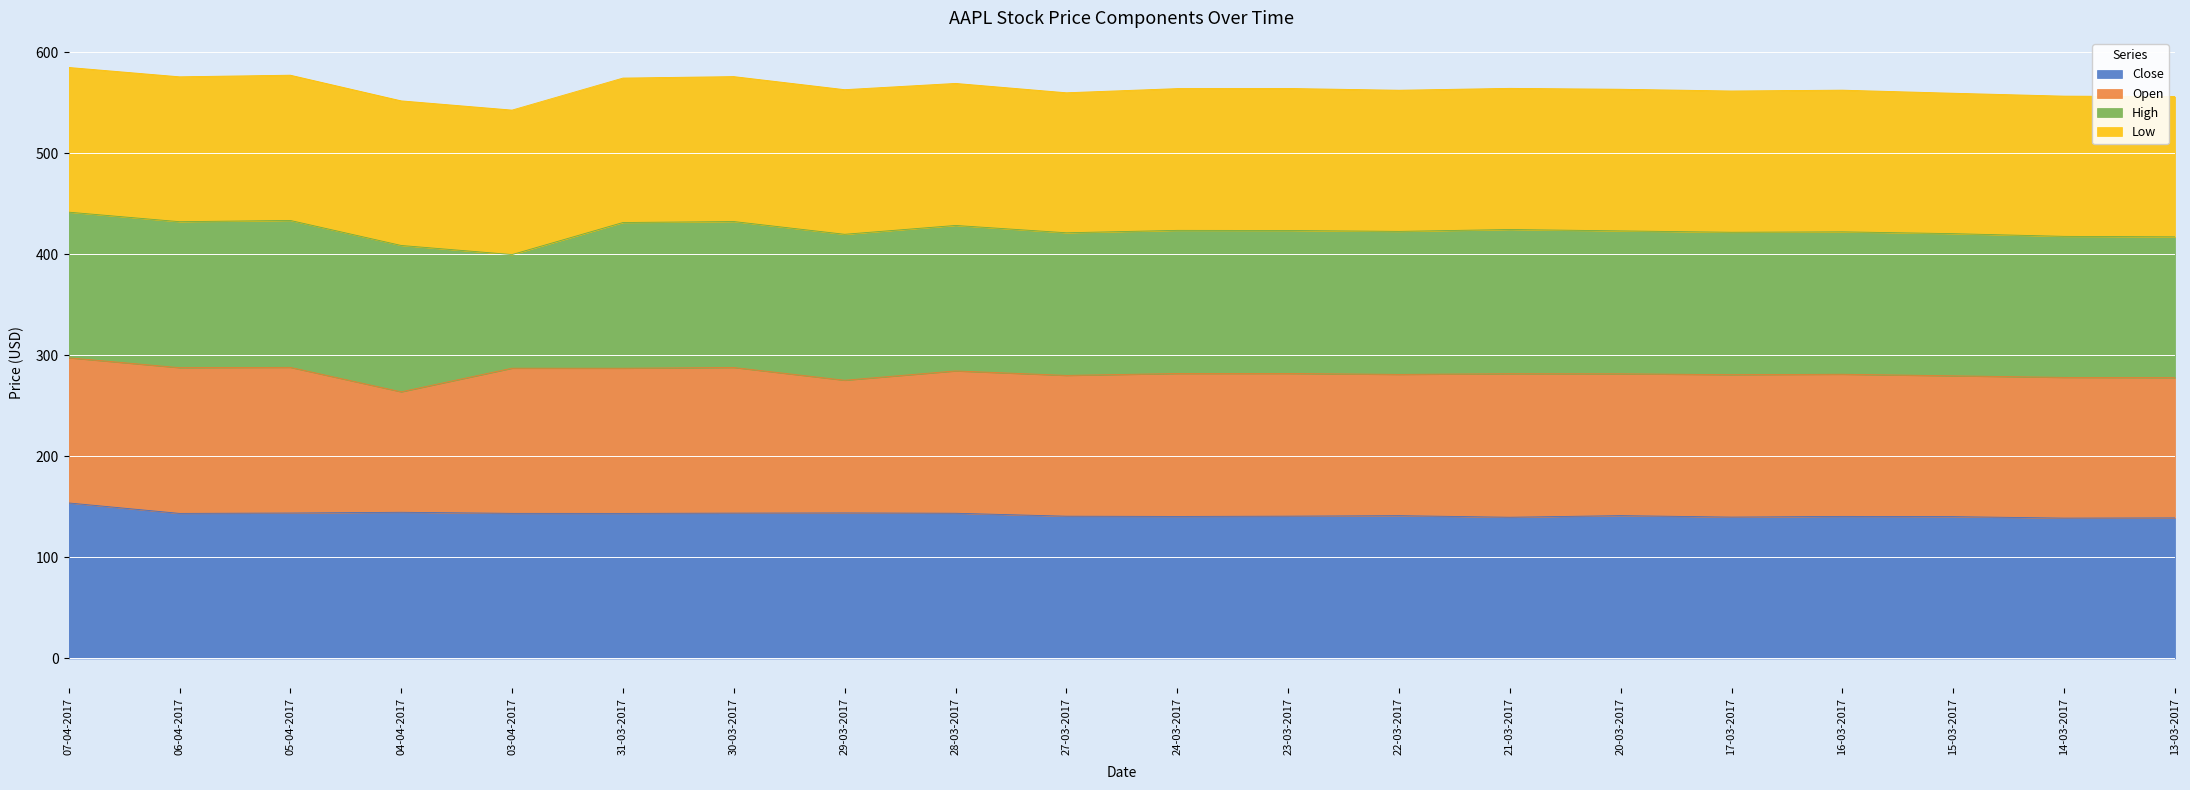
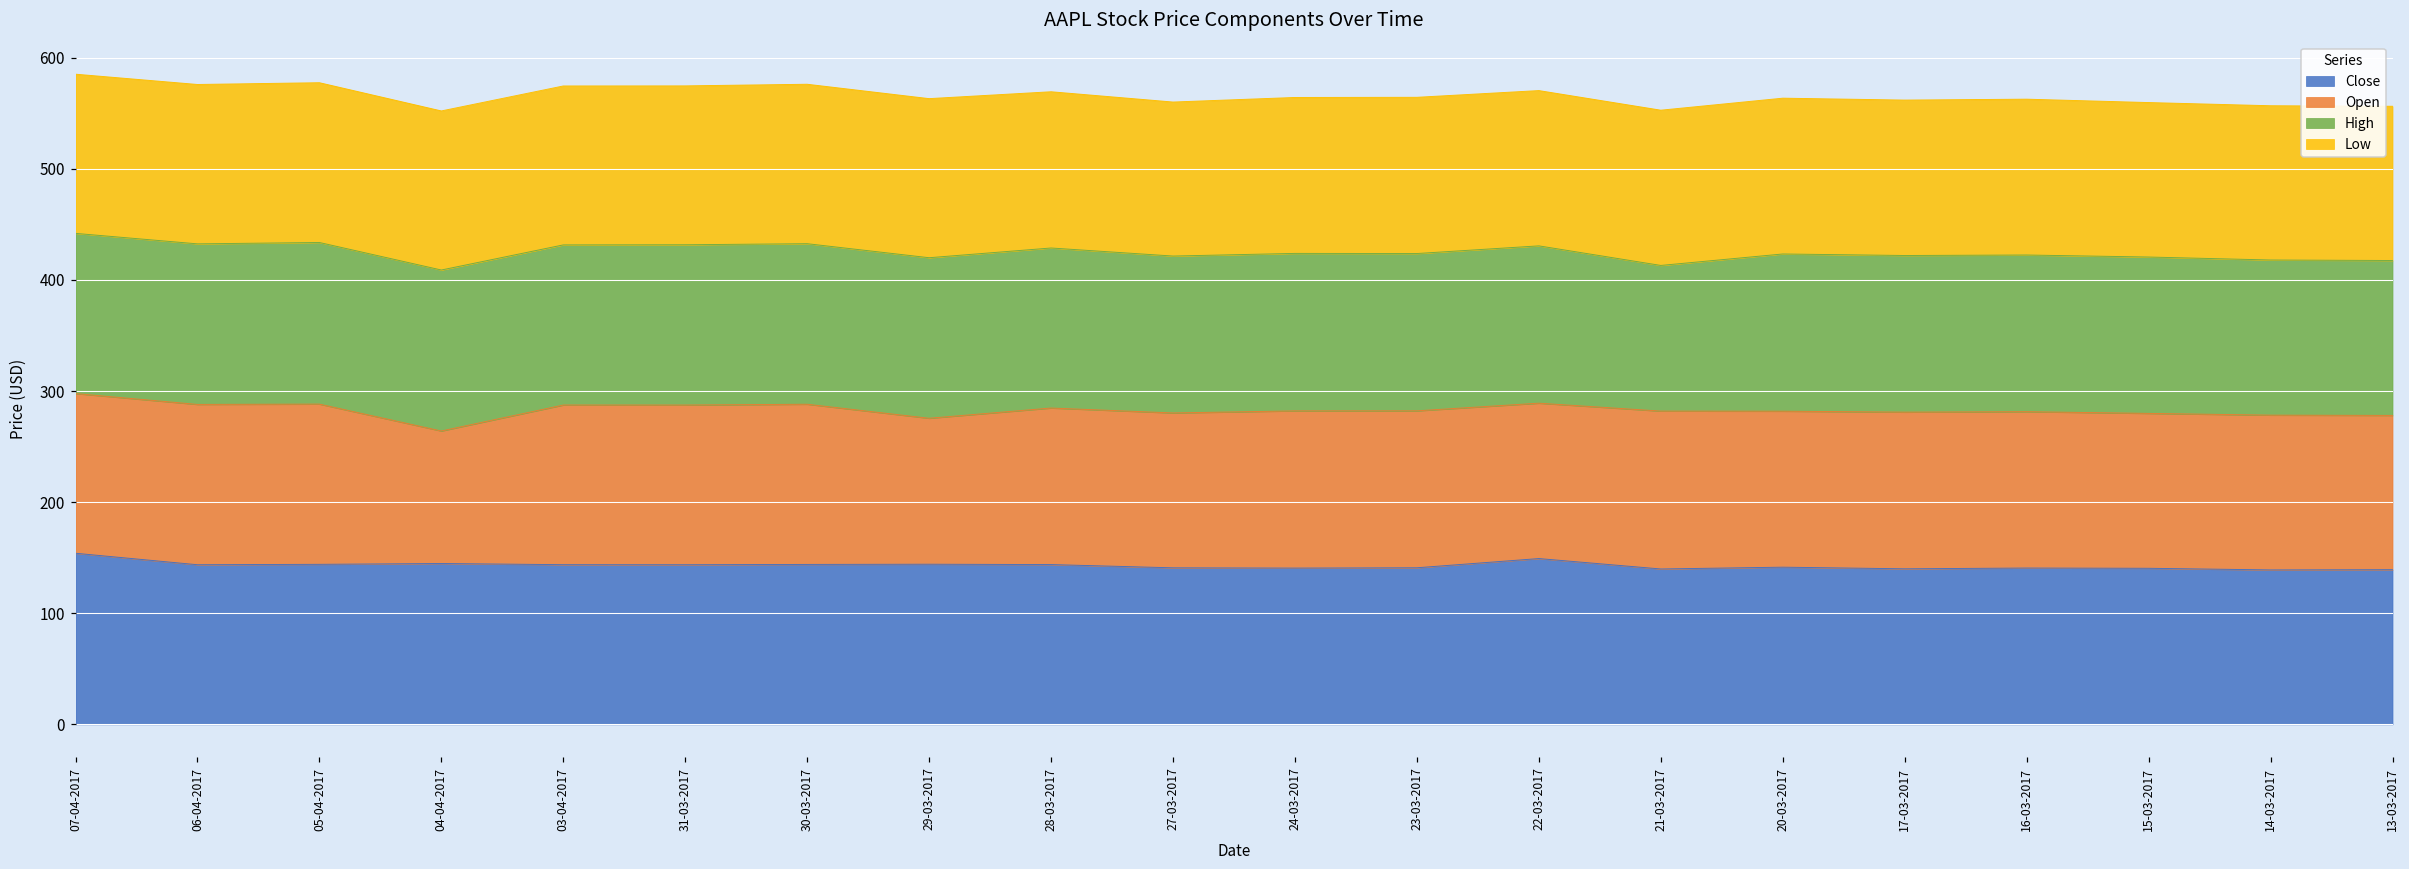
High, 03-04-2017: 113 -> 144
Close, 22-03-2017: 141 -> 149
High, 21-03-2017: 143 -> 131
